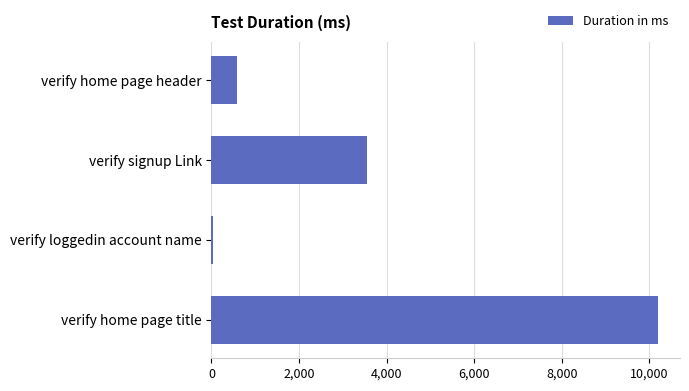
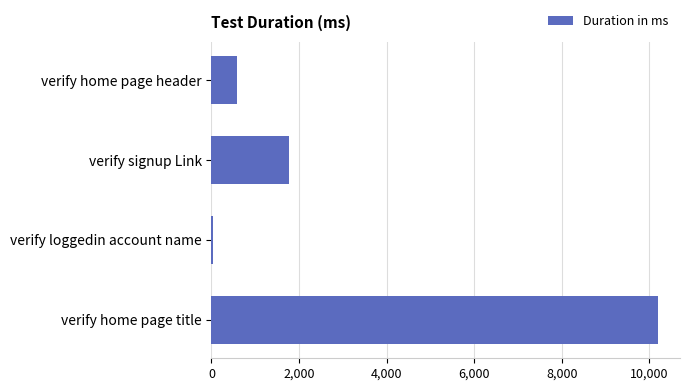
verify signup Link: 3,500 -> 1,800
